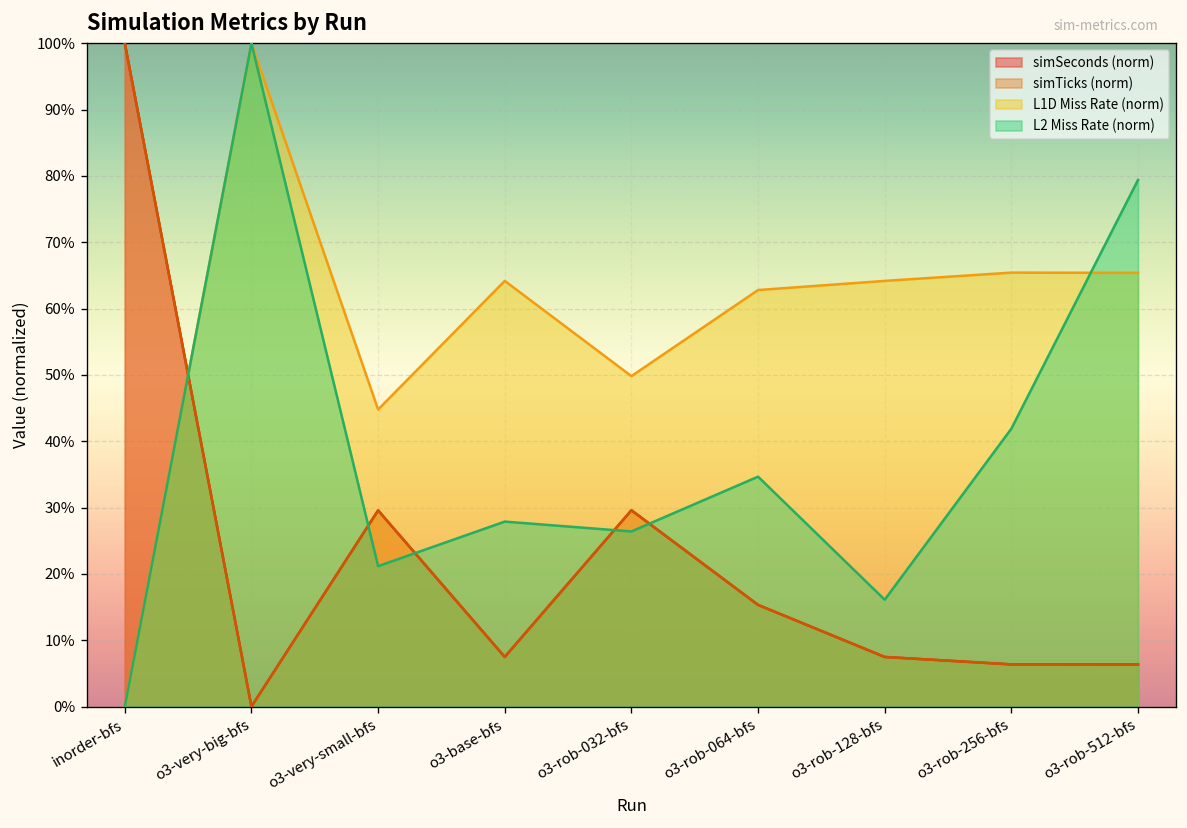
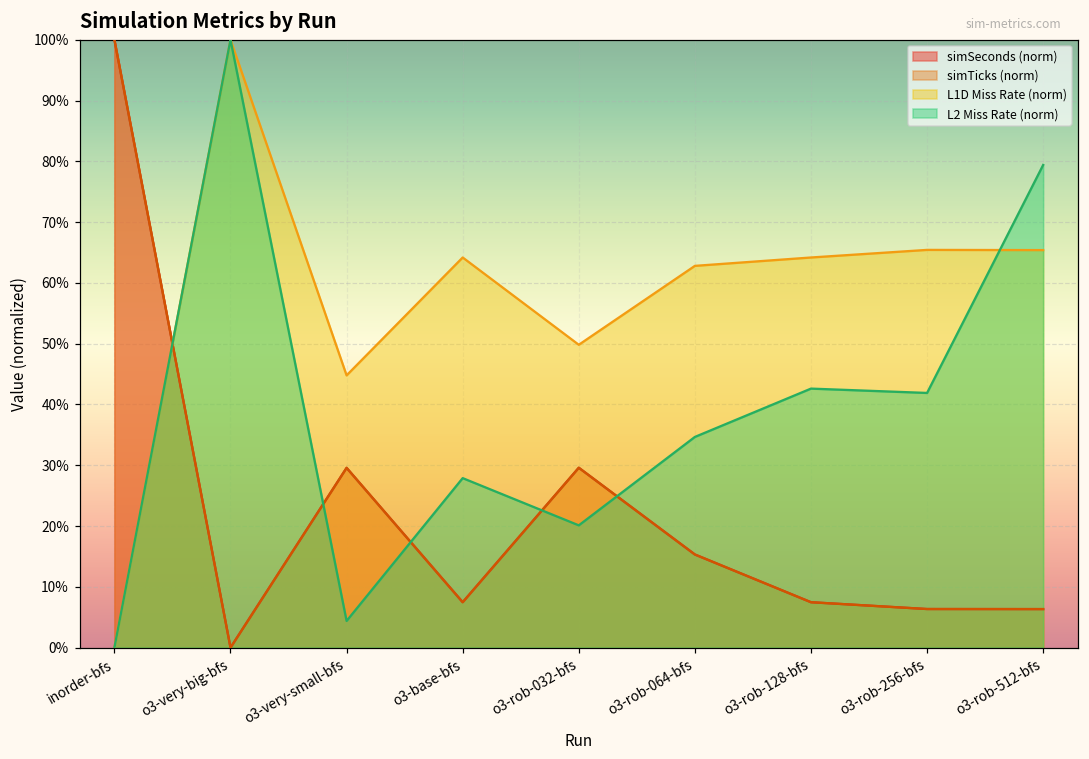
L2 Miss Rate (norm), o3-very-small-bfs: 21% -> 4%
L2 Miss Rate (norm), o3-rob-032-bfs: 26% -> 20%
L2 Miss Rate (norm), o3-rob-128-bfs: 16% -> 43%
